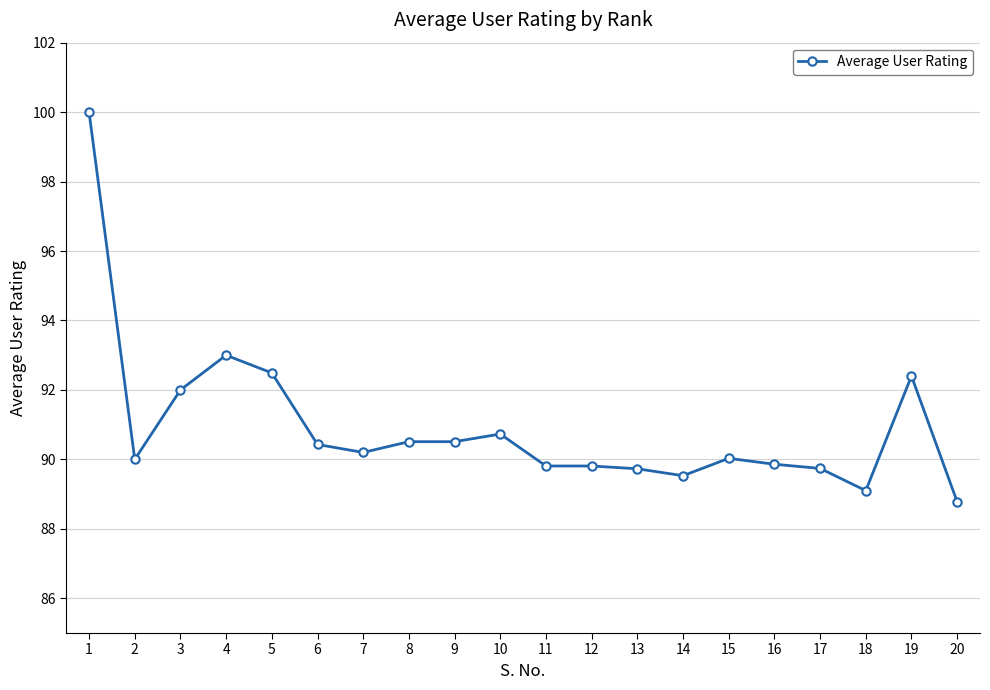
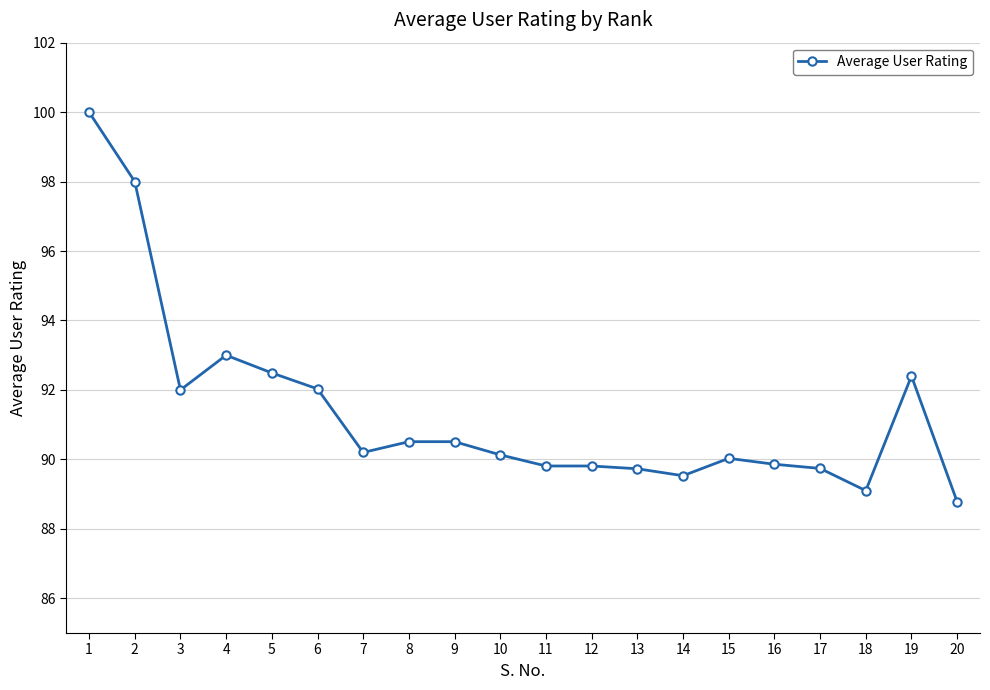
2: 90 -> 98
6: 90.4 -> 92.0
10: 90.7 -> 90.1
